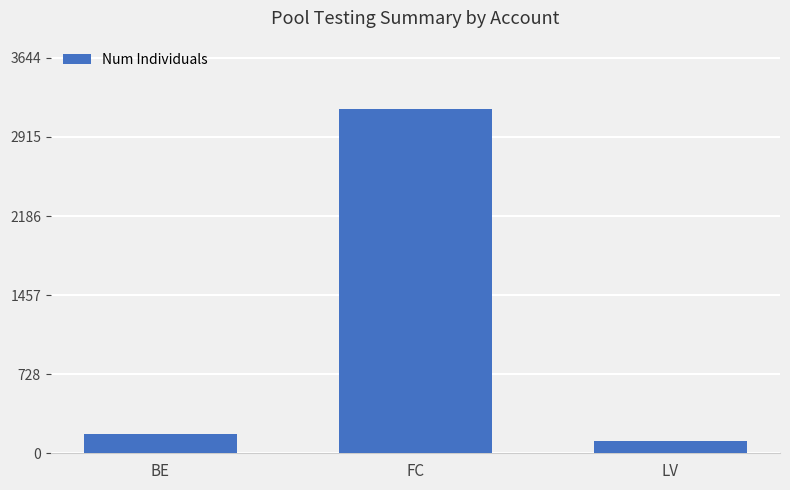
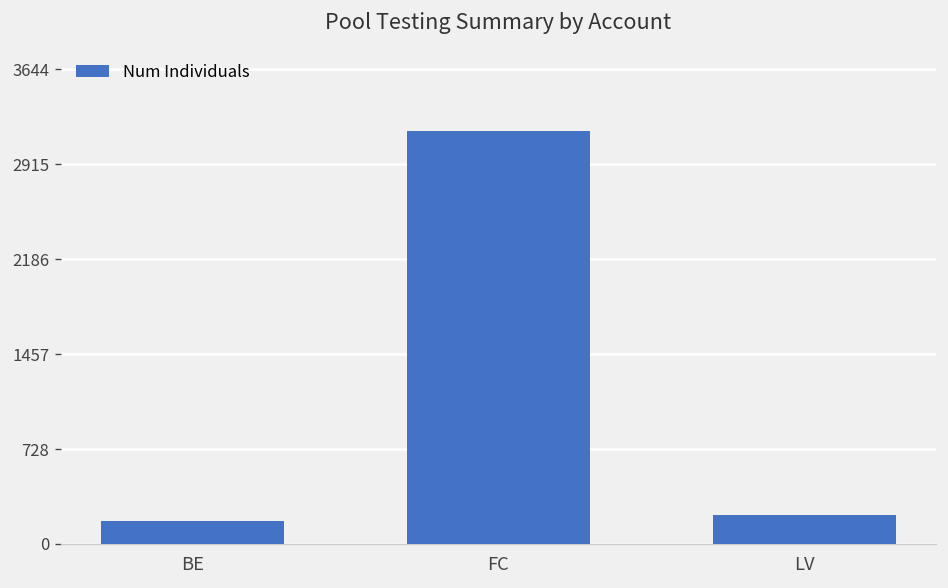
LV: 110 -> 220
